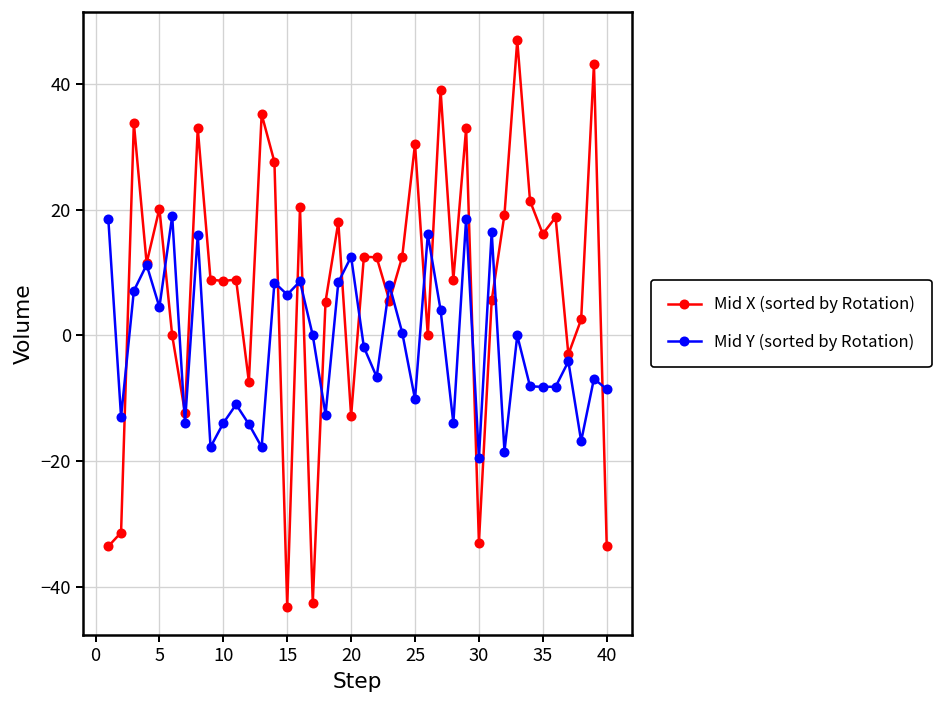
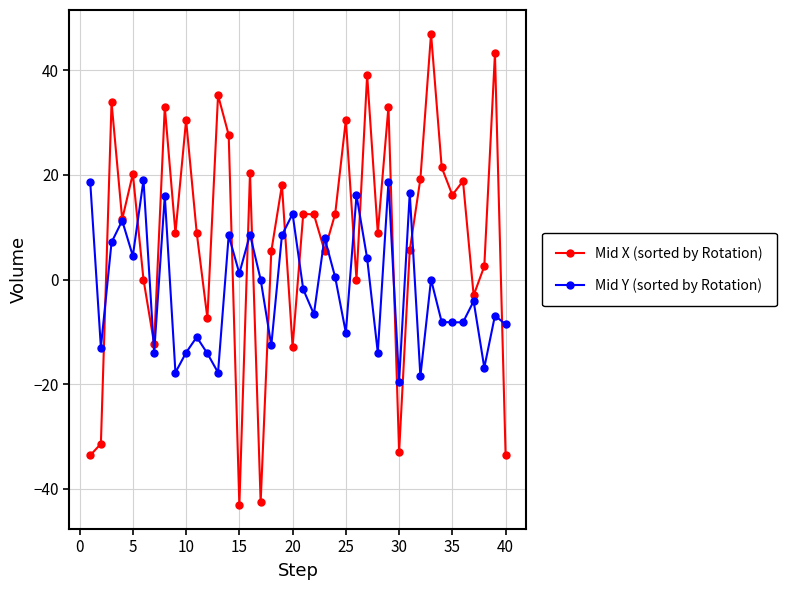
Mid X (sorted by Rotation), 10: 9 -> 30
Mid Y (sorted by Rotation), 15: 6 -> 1
